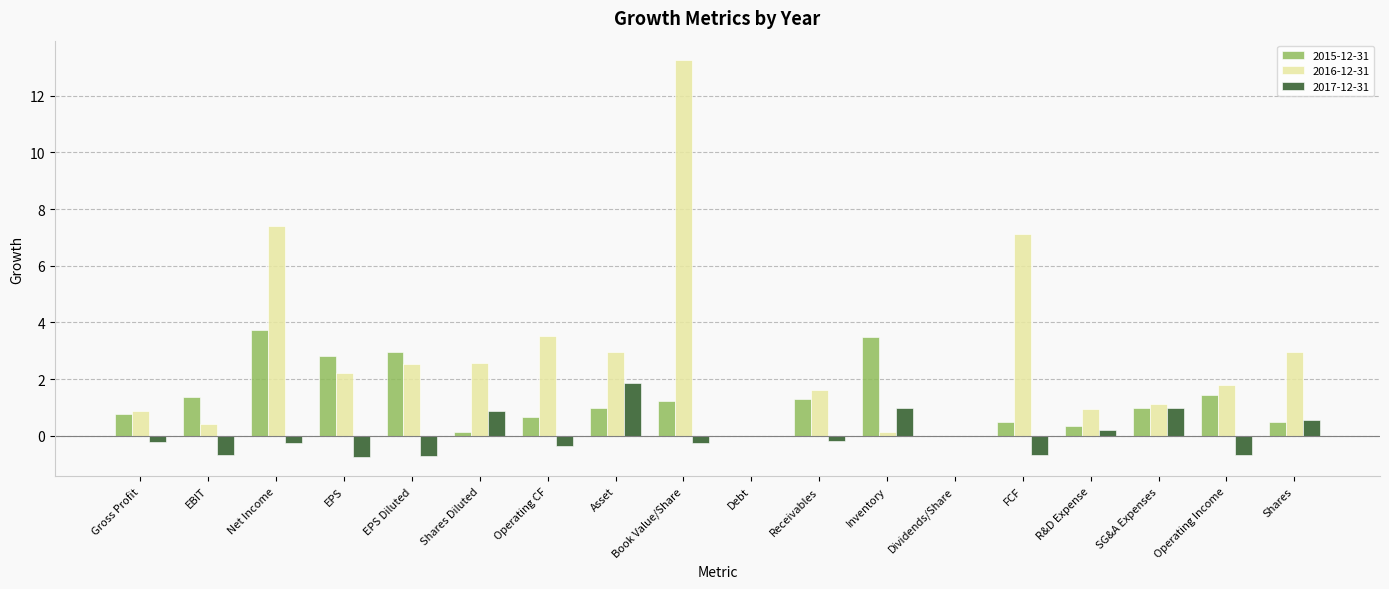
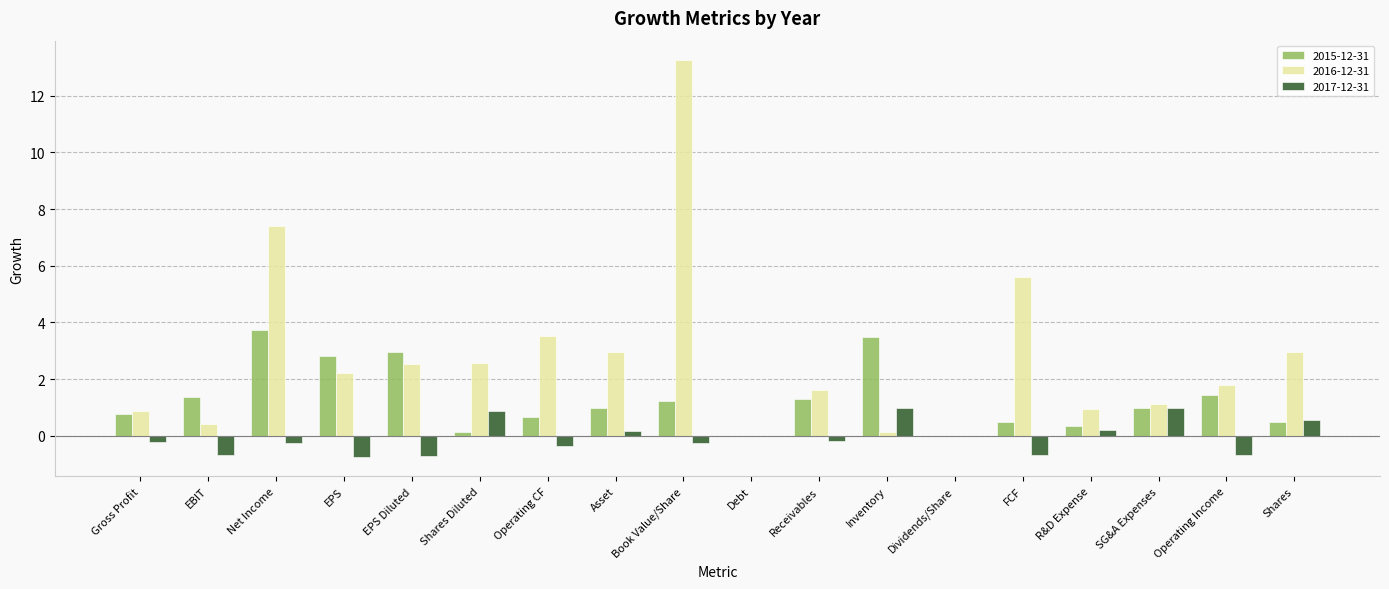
2017-12-31, Asset: 1.9 -> 0.2
2016-12-31, FCF: 7.1 -> 5.6
